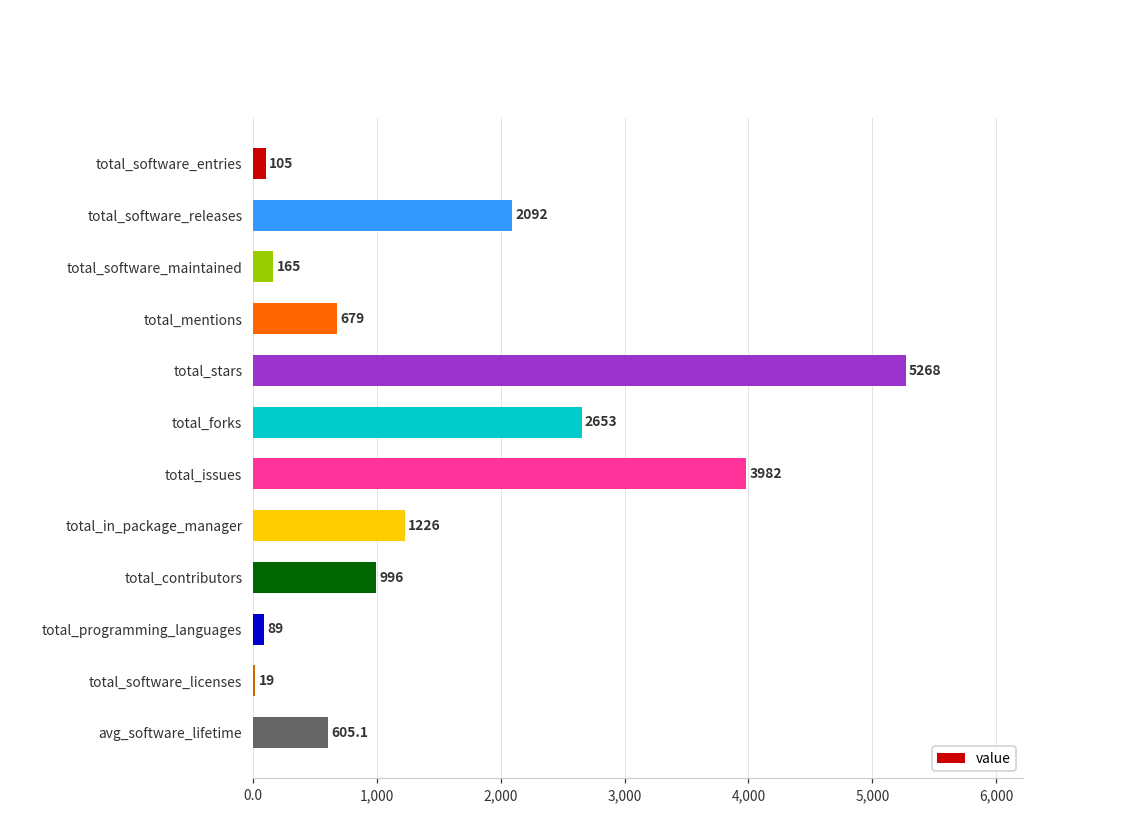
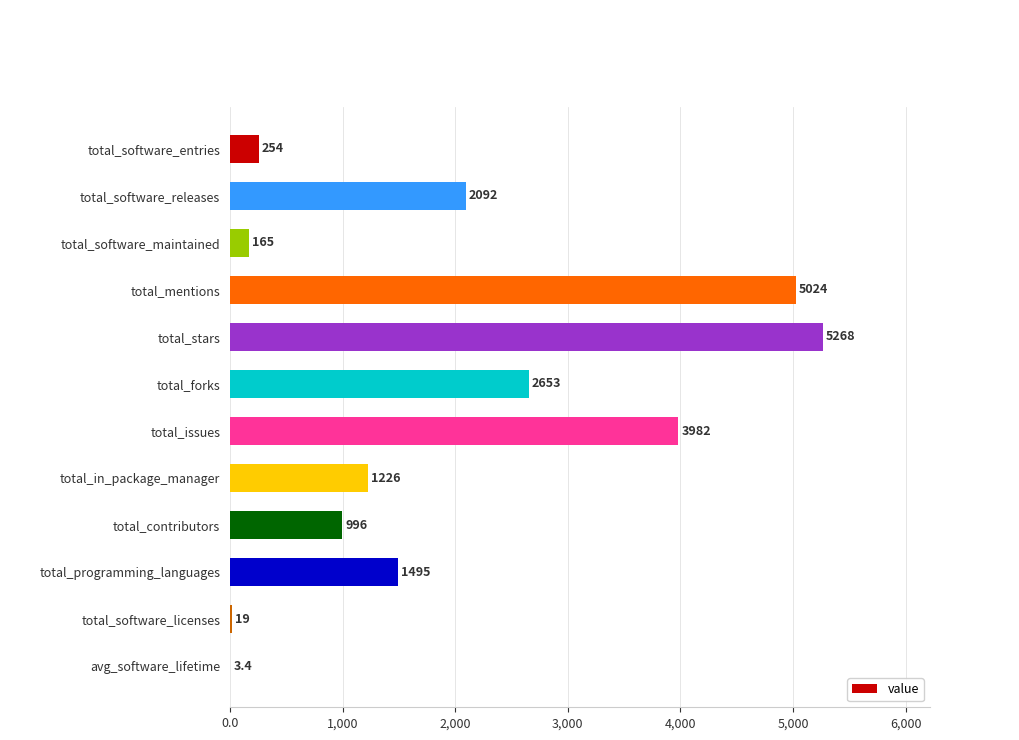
total_software_entries: 105 -> 254
total_mentions: 679 -> 5024
total_programming_languages: 89 -> 1495
avg_software_lifetime: 605.1 -> 3.4
